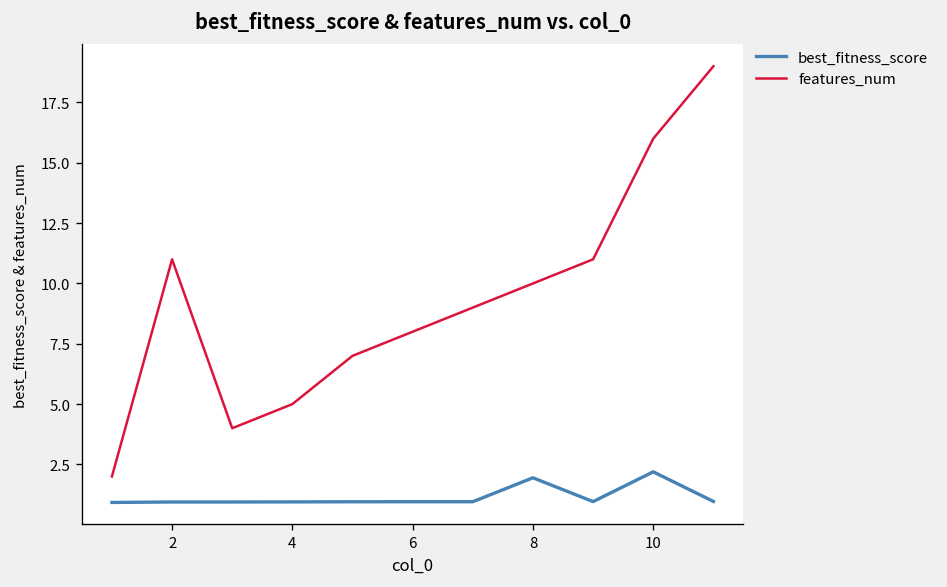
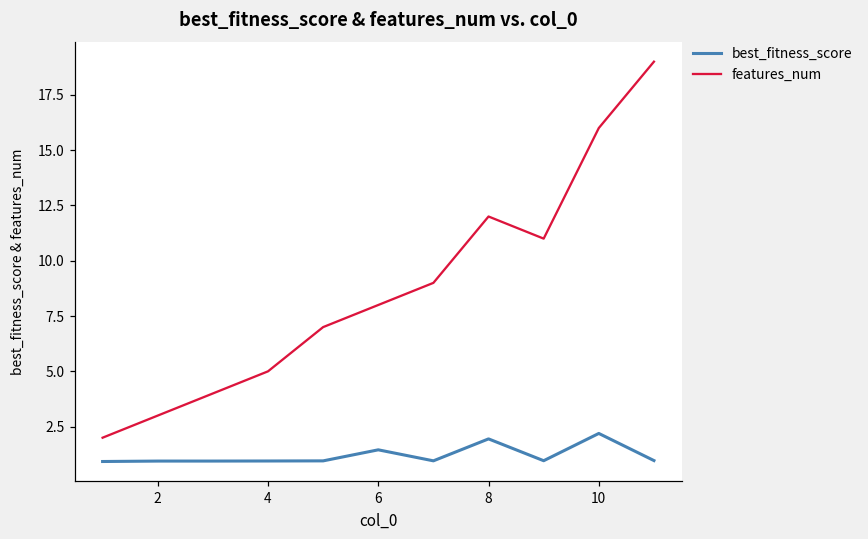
features_num, 2: 11 -> 3
best_fitness_score, 6: 1.0 -> 1.5
features_num, 8: 10 -> 12
